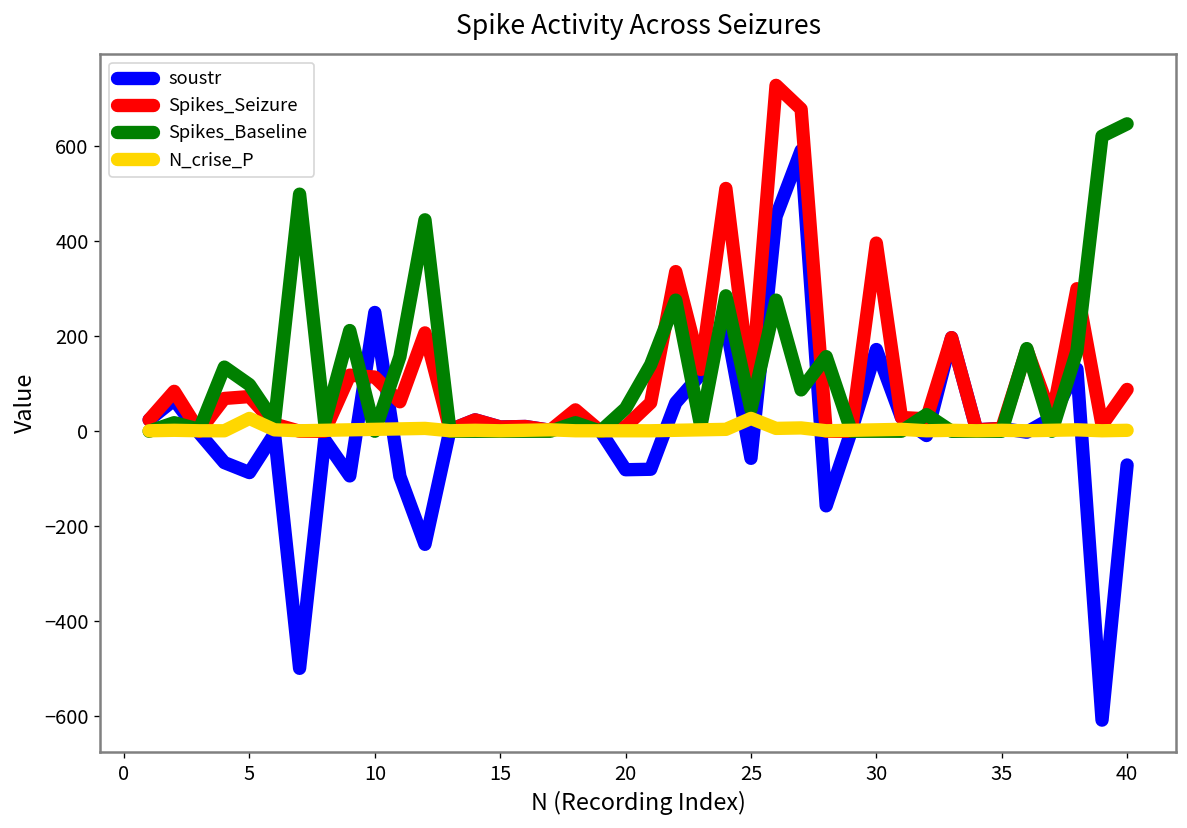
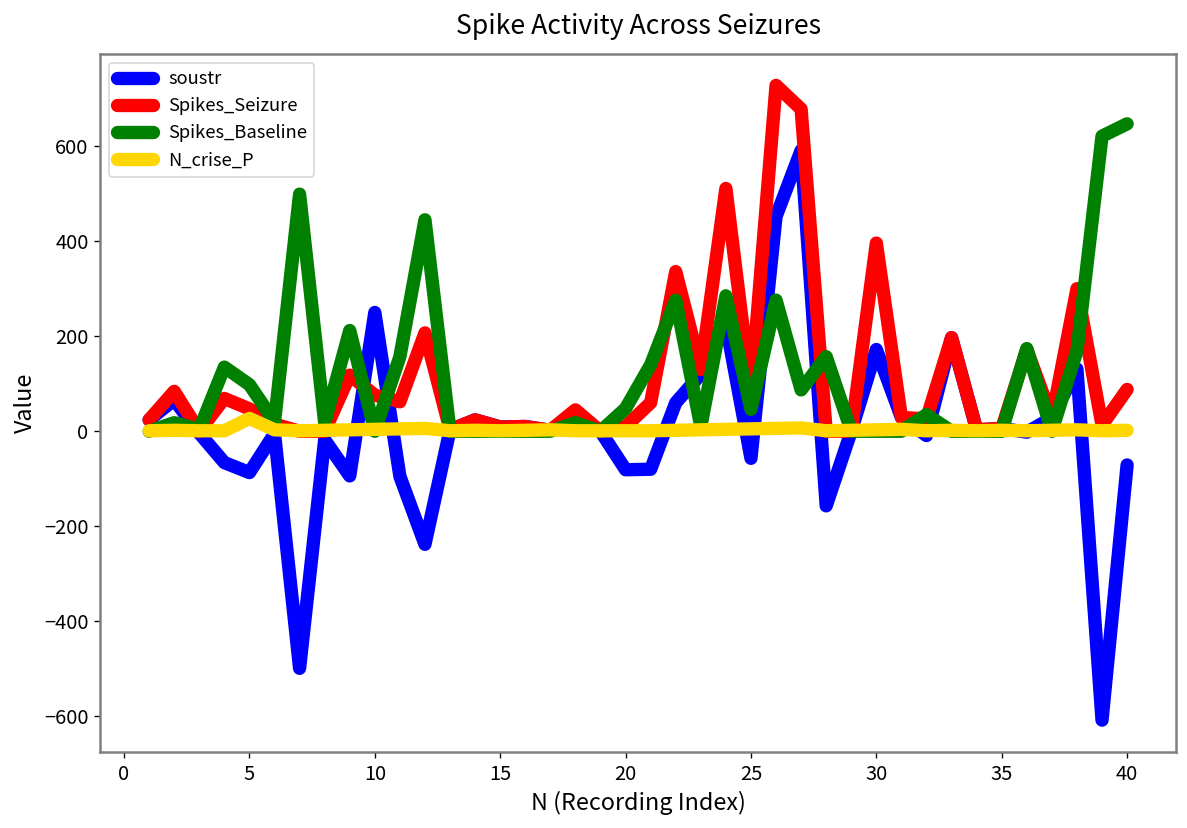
Spikes_Seizure, 5: 70 -> 50
Spikes_Seizure, 10: 110 -> 80
N_crise_P, 25: 30 -> 10
